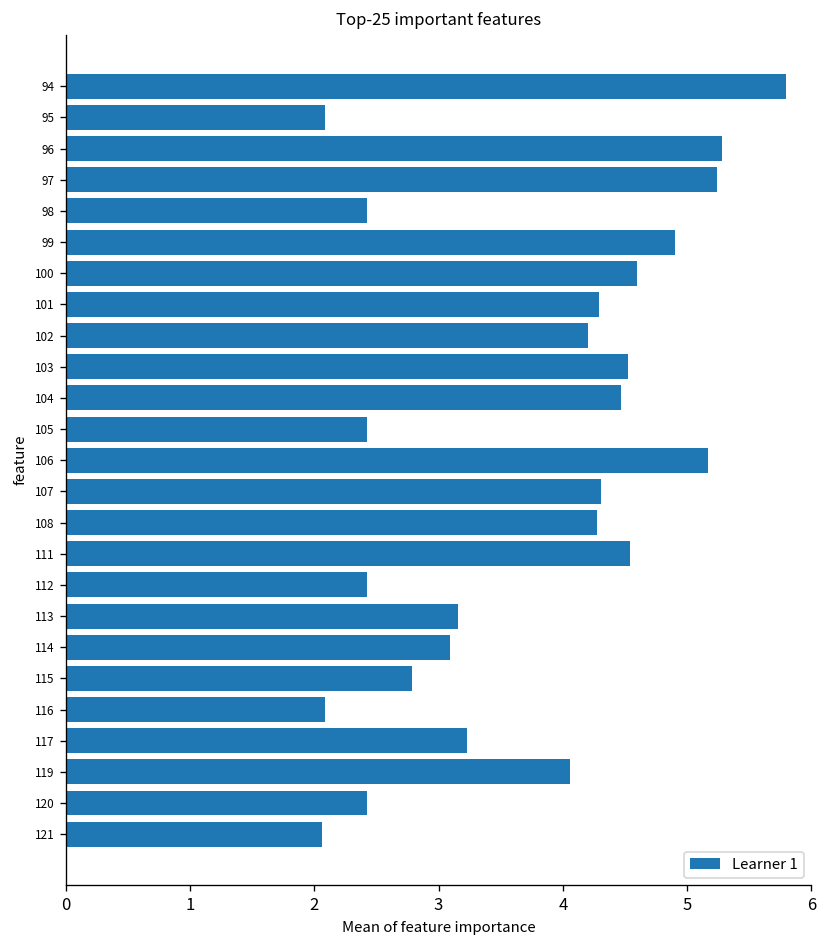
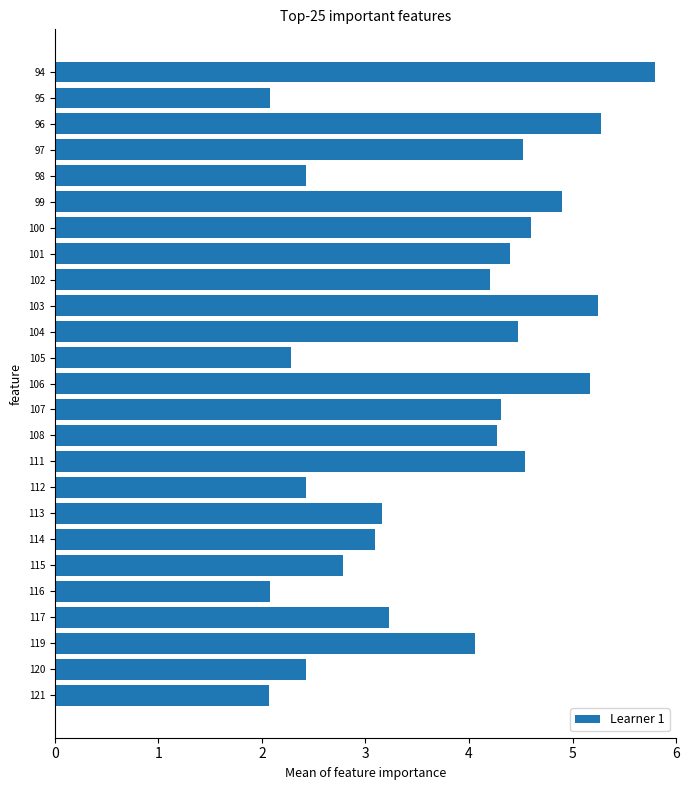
97: 5.24 -> 4.53
101: 4.29 -> 4.40
103: 4.53 -> 5.24
105: 2.42 -> 2.28
